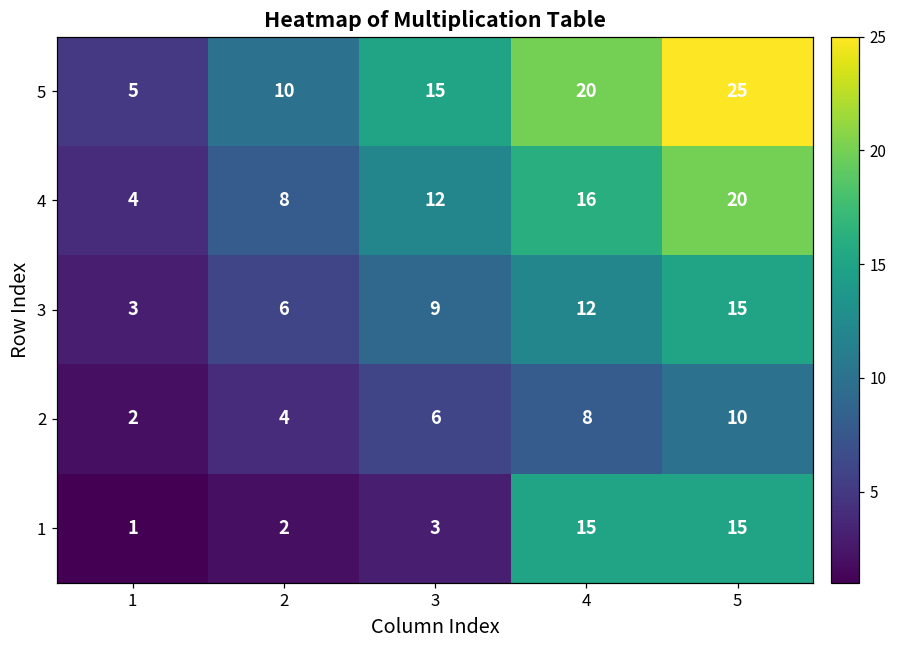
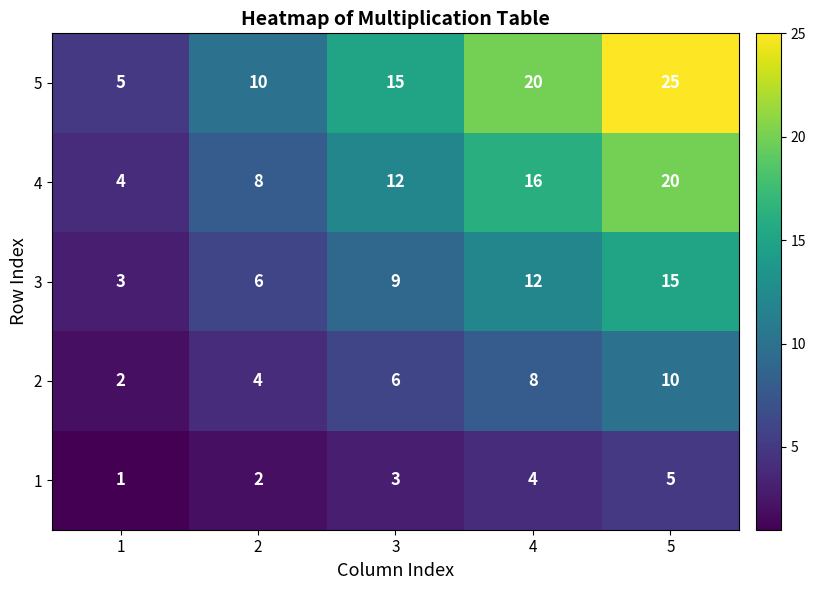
1, 4: 15 -> 4
1, 5: 15 -> 5
